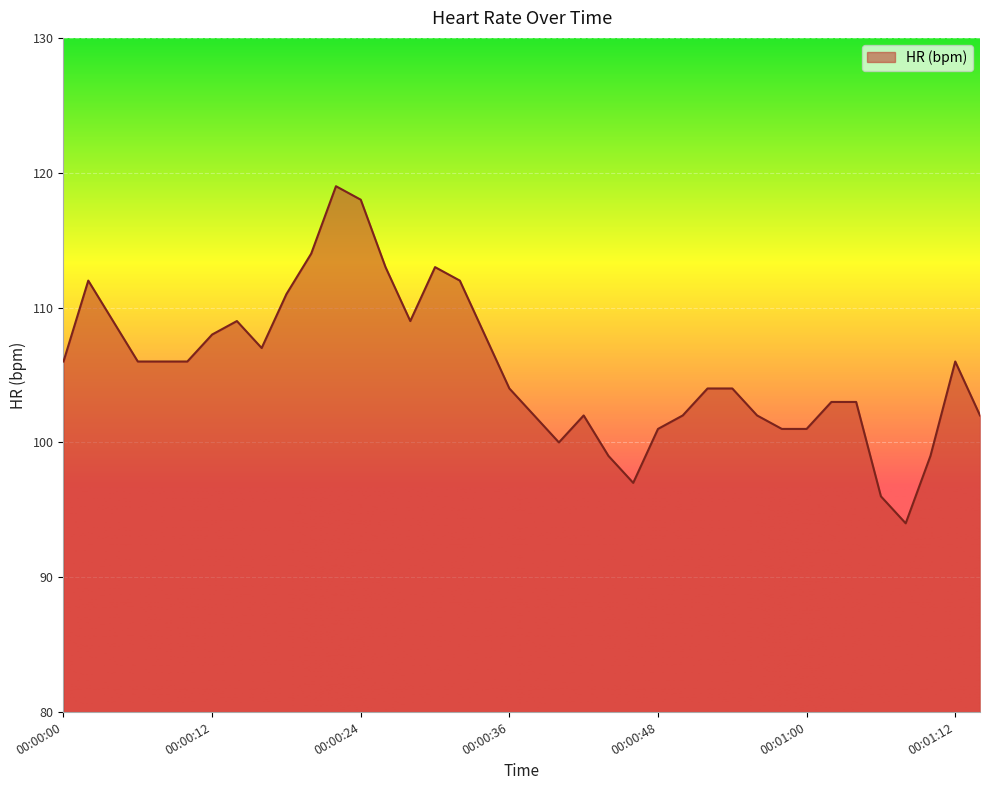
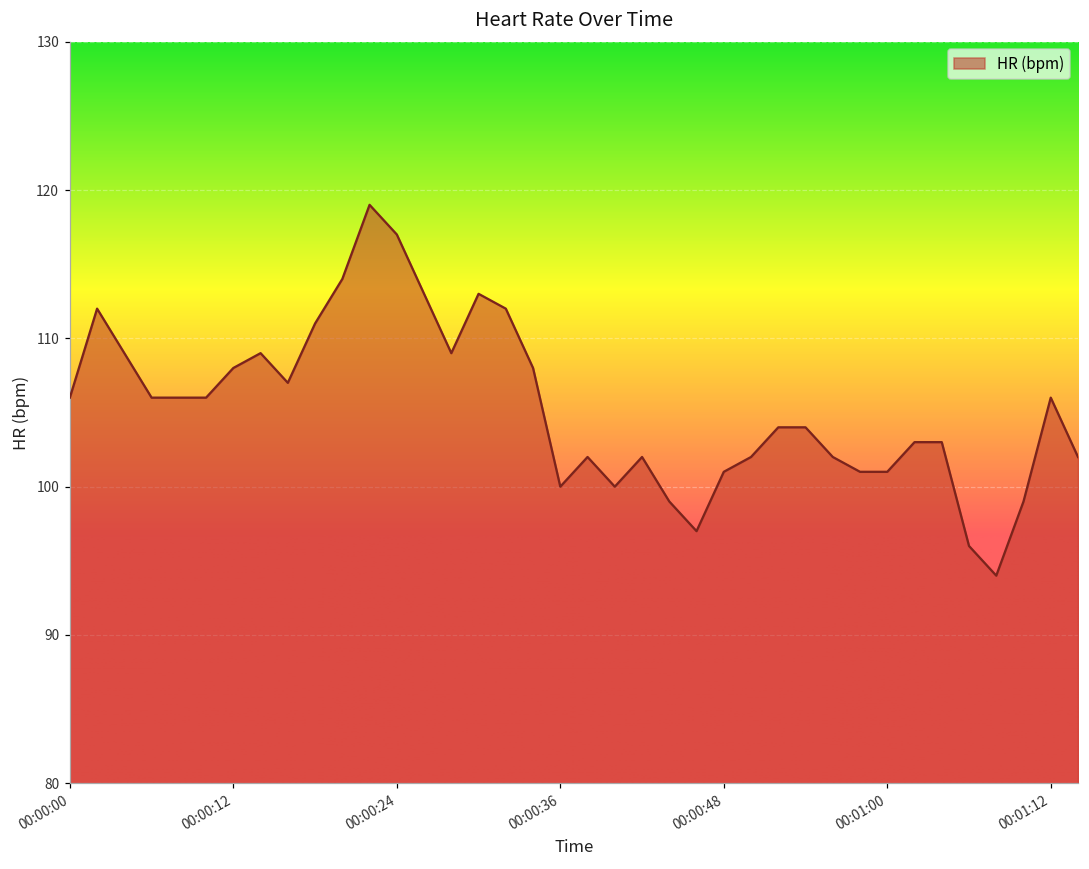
00:00:24: 118 -> 117
00:00:36: 104 -> 100
